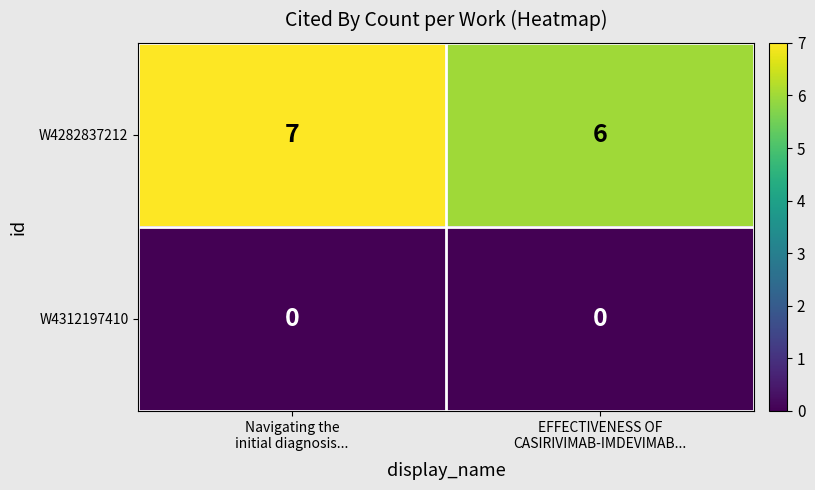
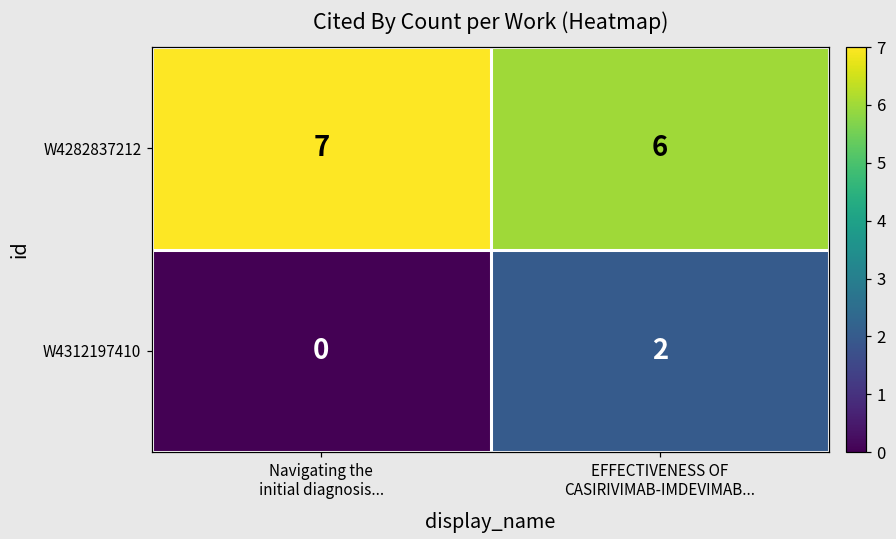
W4312197410, EFFECTIVENESS OF CASIRIVIMAB-IMDEVIMAB...: 0 -> 2
